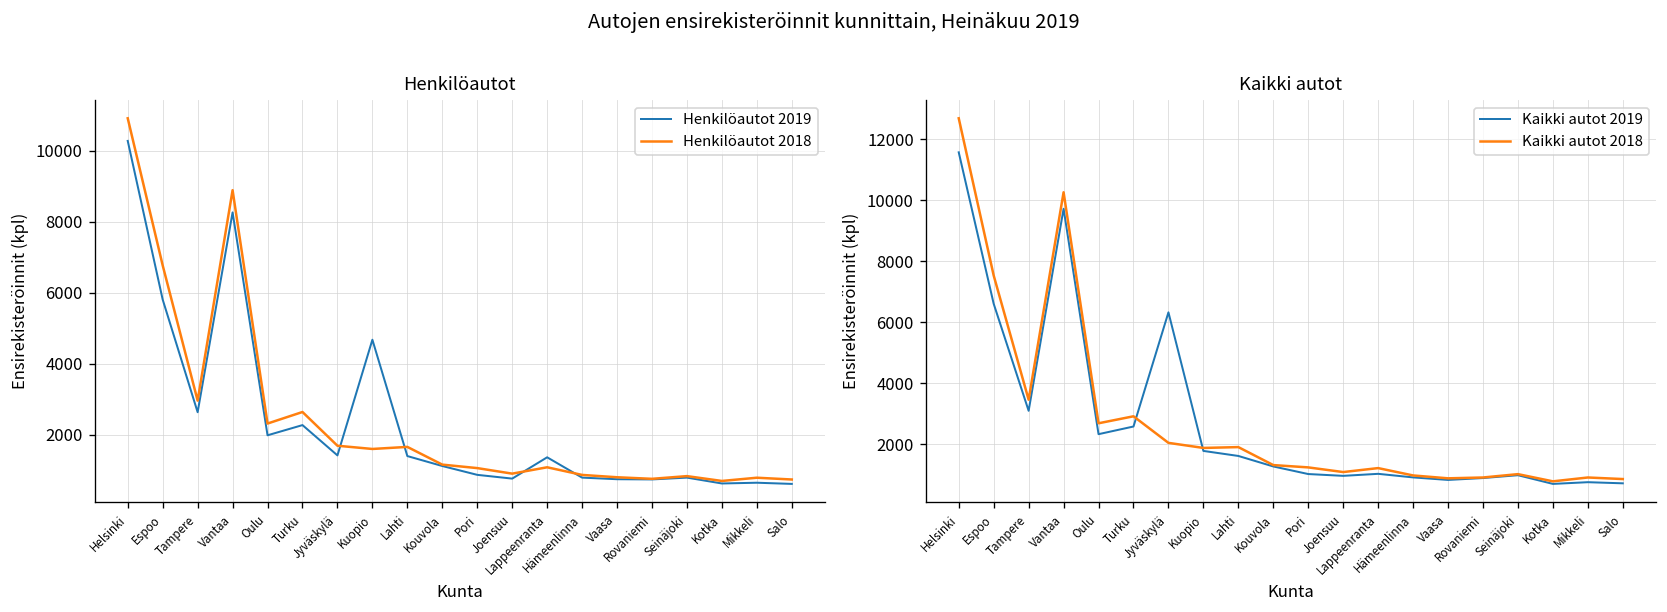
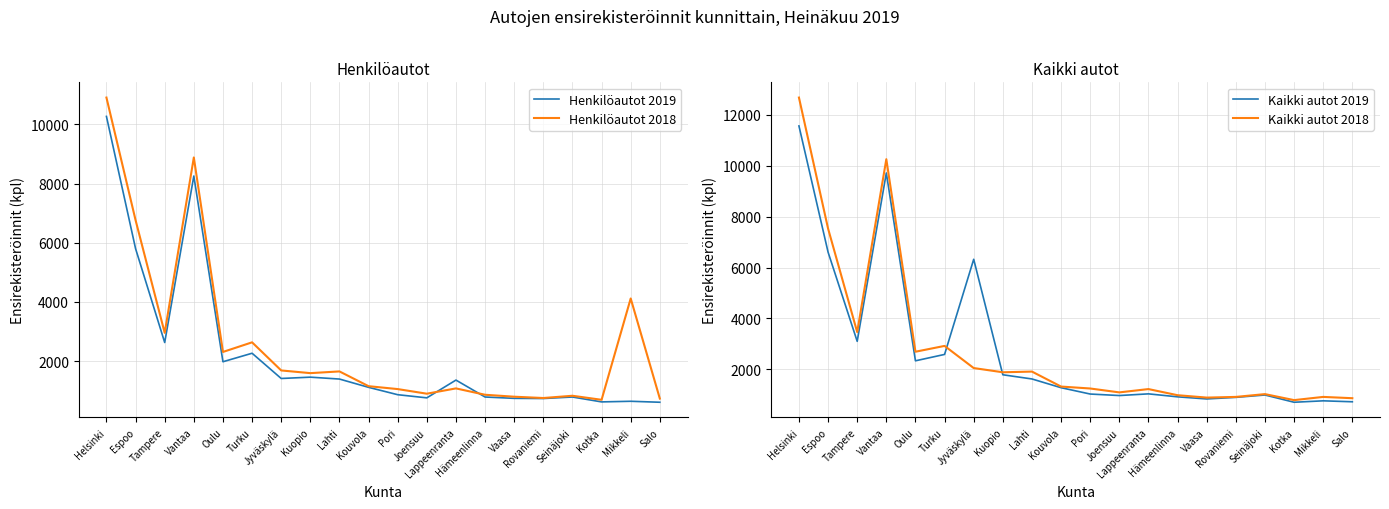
Henkilöautot, Henkilöautot 2019, Kuopio: 4700 -> 1500
Henkilöautot, Henkilöautot 2018, Mikkeli: 800 -> 4100
